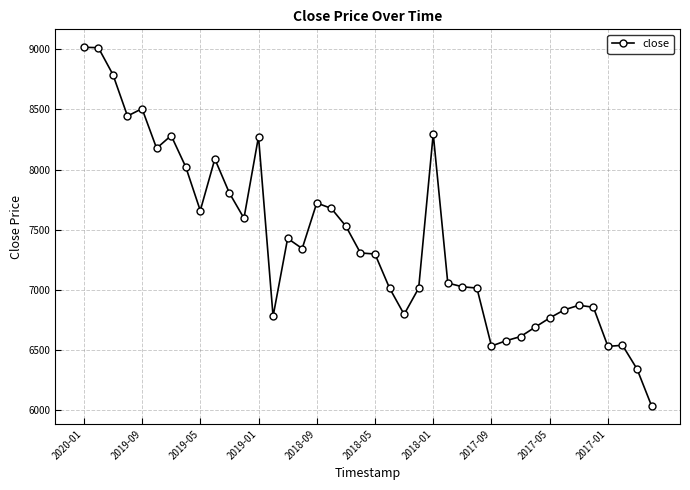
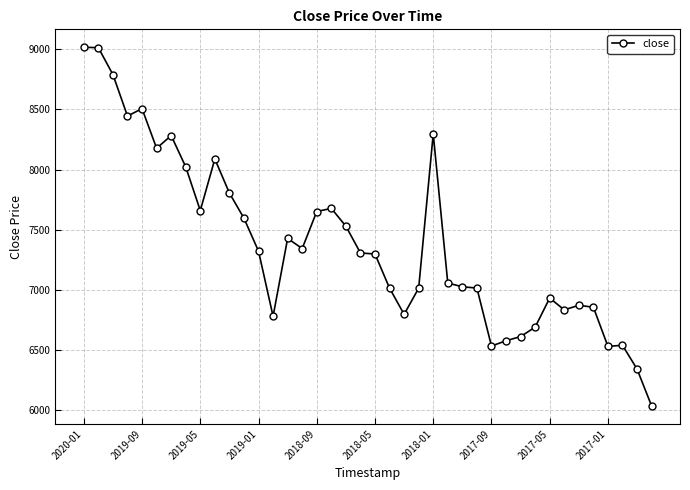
2019-01: 8270 -> 7320
2018-09: 7720 -> 7650
2017-05: 6760 -> 6930
